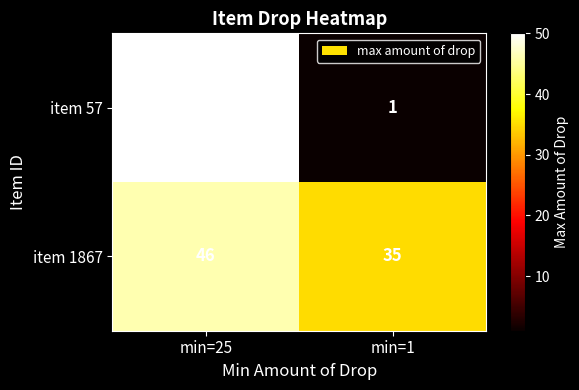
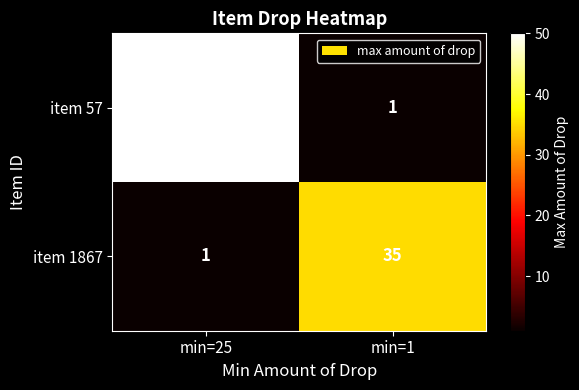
item 1867, min=25: 46 -> 1
